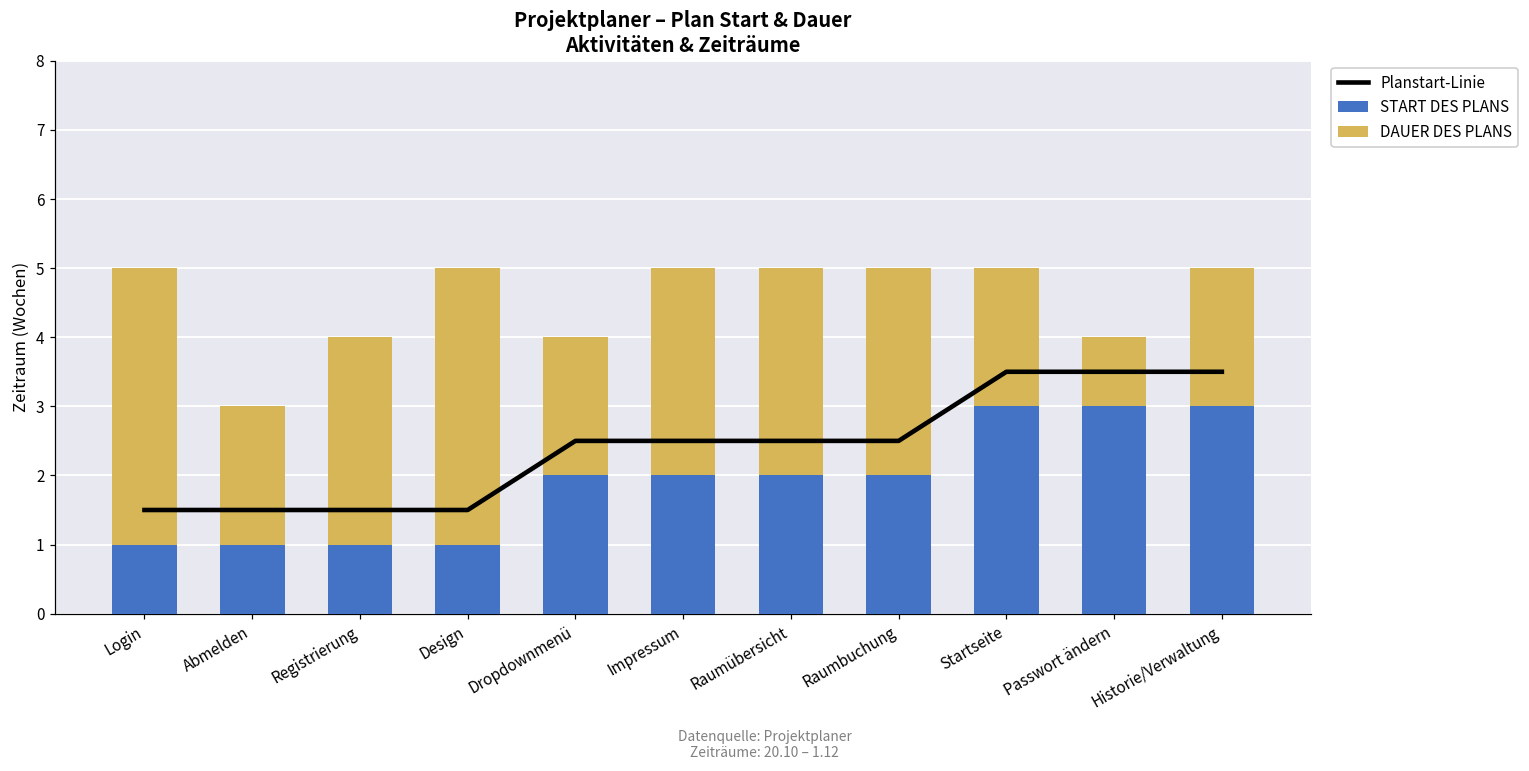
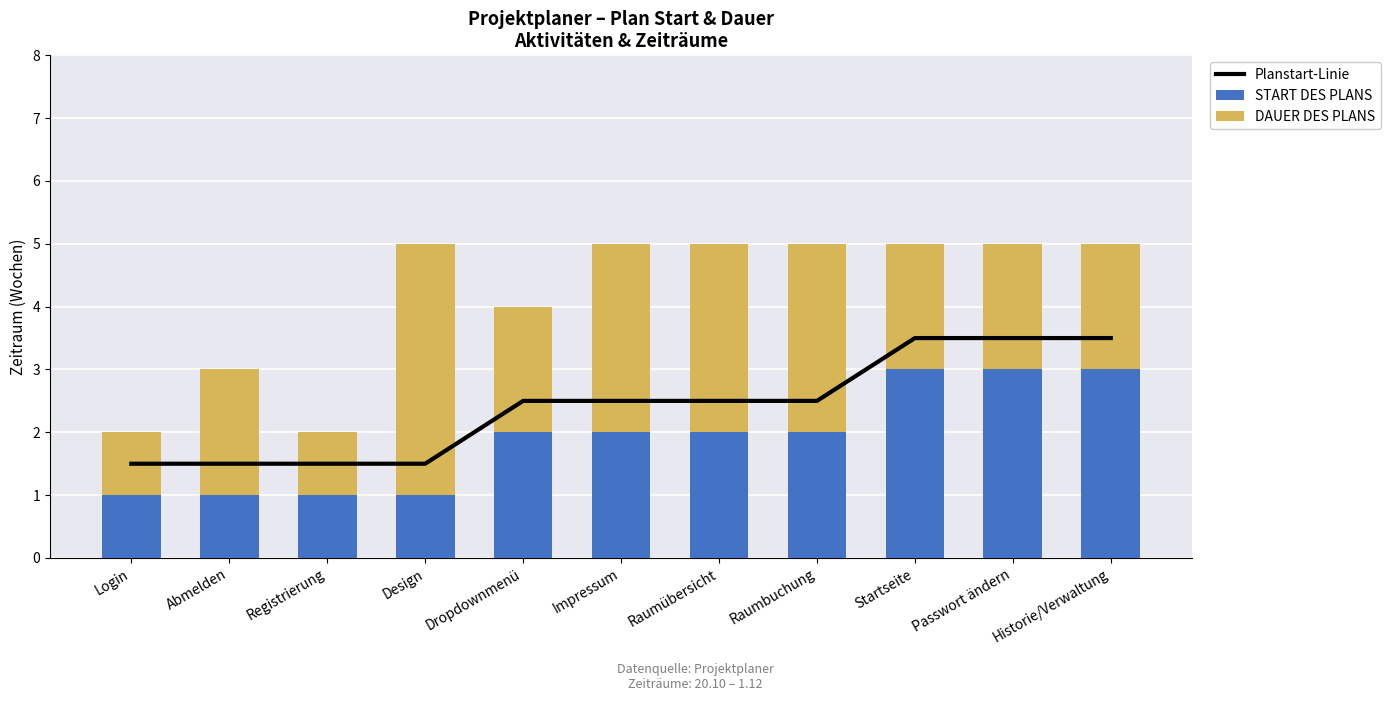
DAUER DES PLANS, Login: 4 -> 1
DAUER DES PLANS, Registrierung: 3 -> 1
DAUER DES PLANS, Passwort ändern: 1 -> 2
